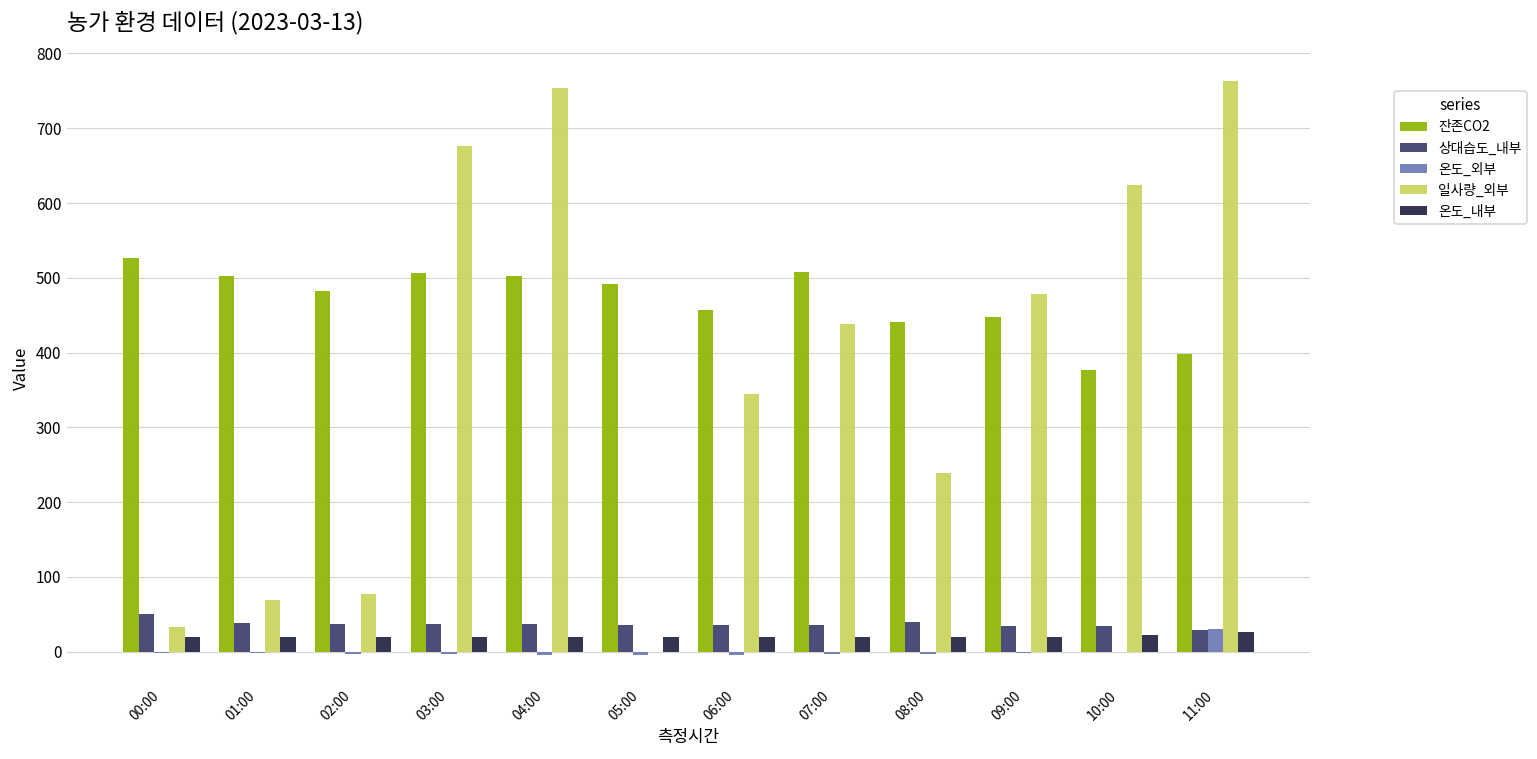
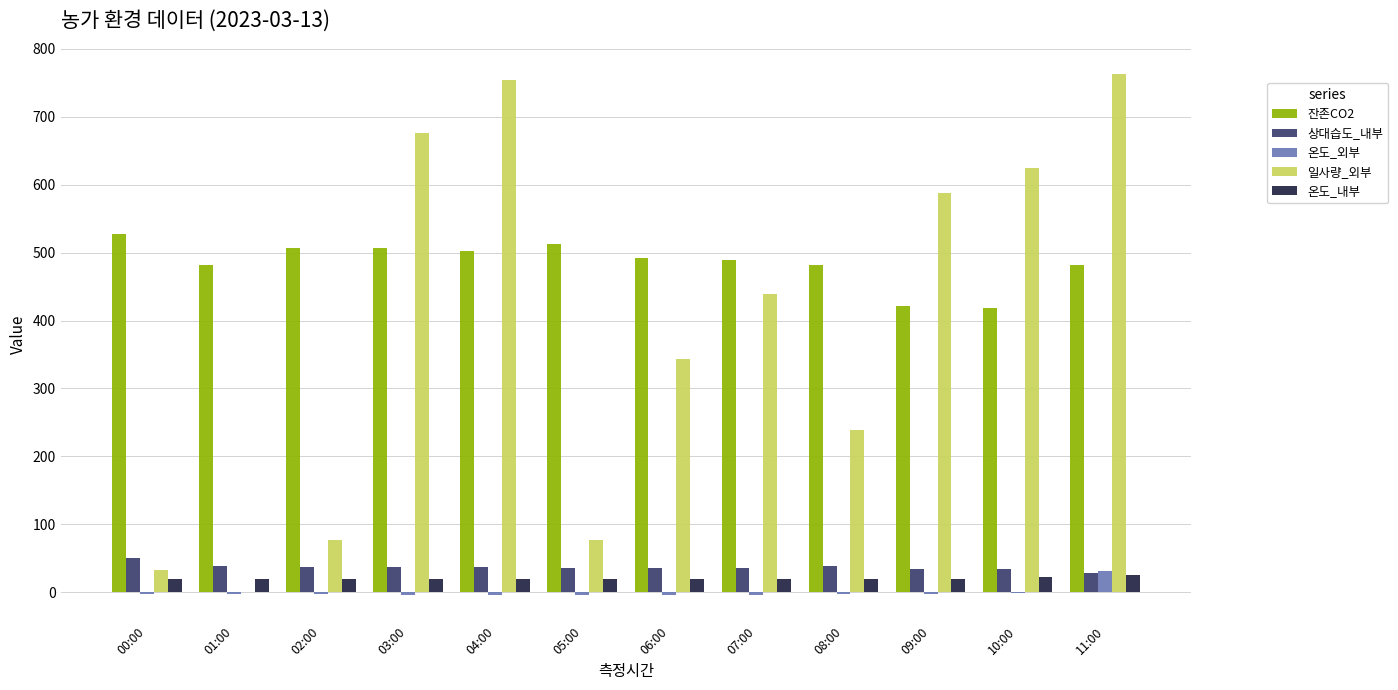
잔존CO2, 01:00: 500 -> 480
일사량_외부, 01:00: 70 -> 0
잔존CO2, 02:00: 480 -> 510
잔존CO2, 05:00: 490 -> 510
일사량_외부, 05:00: 0 -> 80
잔존CO2, 06:00: 460 -> 490
잔존CO2, 07:00: 510 -> 490
잔존CO2, 08:00: 440 -> 480
잔존CO2, 09:00: 450 -> 420
일사량_외부, 09:00: 480 -> 590
잔존CO2, 10:00: 380 -> 420
잔존CO2, 11:00: 400 -> 480
